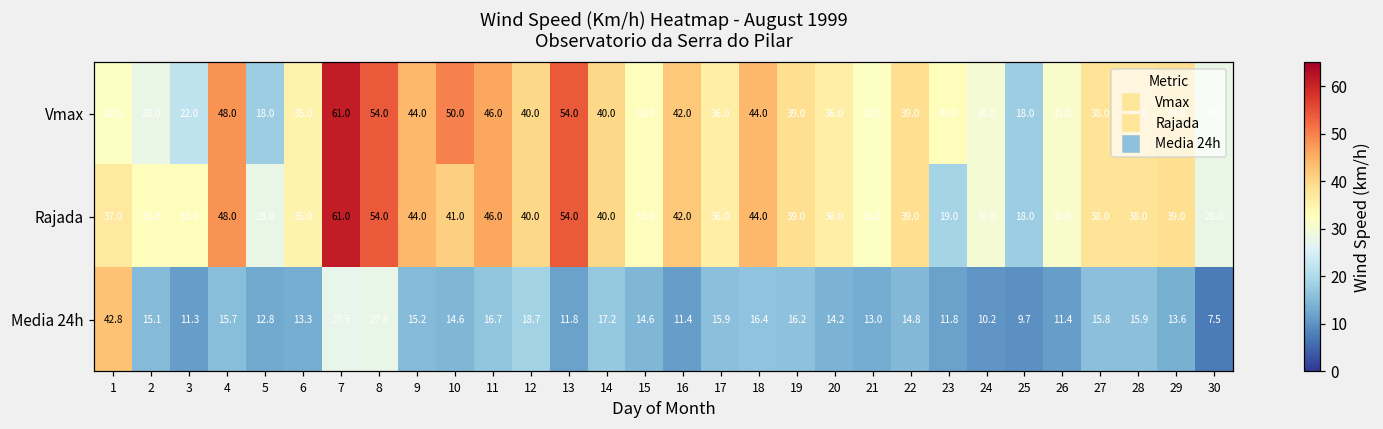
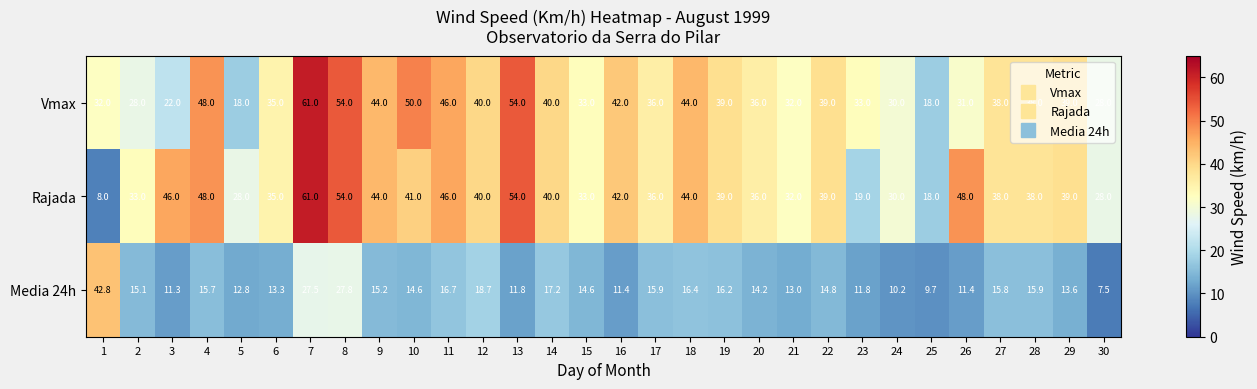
Rajada, 1: 37.0 -> 8.0
Rajada, 3: 33.0 -> 46.0
Rajada, 26: 31.0 -> 48.0
